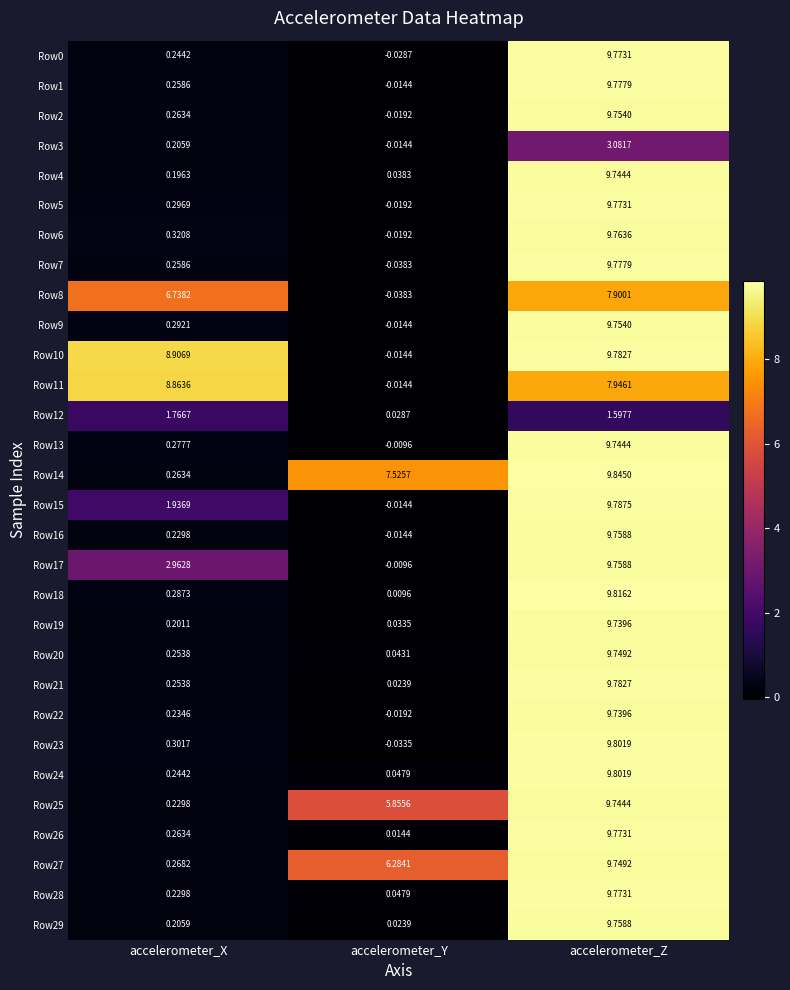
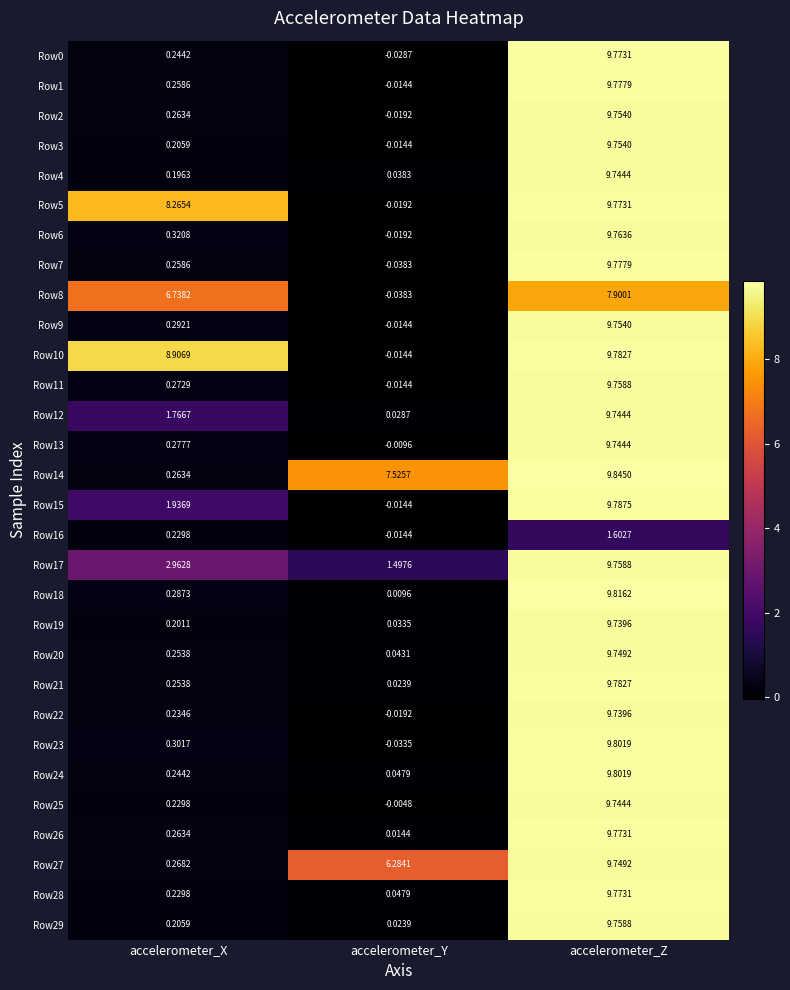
Row3, accelerometer_Z: 3.0817 -> 9.7540
Row5, accelerometer_X: 0.2969 -> 8.2654
Row11, accelerometer_X: 8.8636 -> 0.2729
Row11, accelerometer_Z: 7.9461 -> 9.7588
Row12, accelerometer_Z: 1.5977 -> 9.7444
Row16, accelerometer_Z: 9.7588 -> 1.6027
Row17, accelerometer_Y: -0.0096 -> 1.4976
Row25, accelerometer_Y: 5.8556 -> -0.0048
